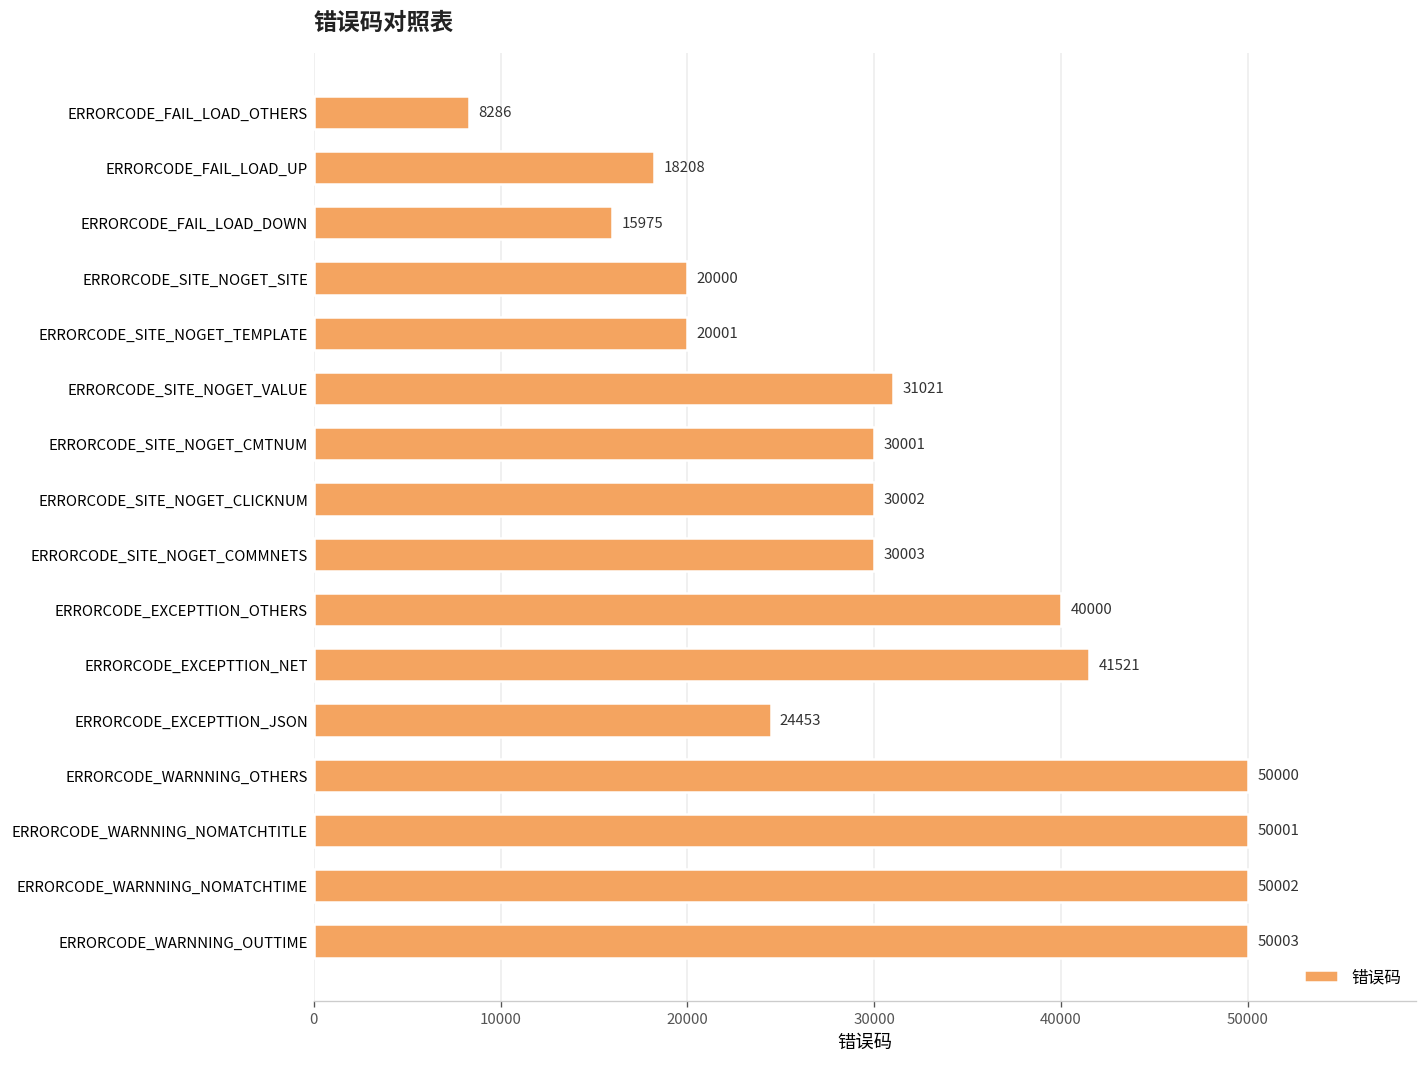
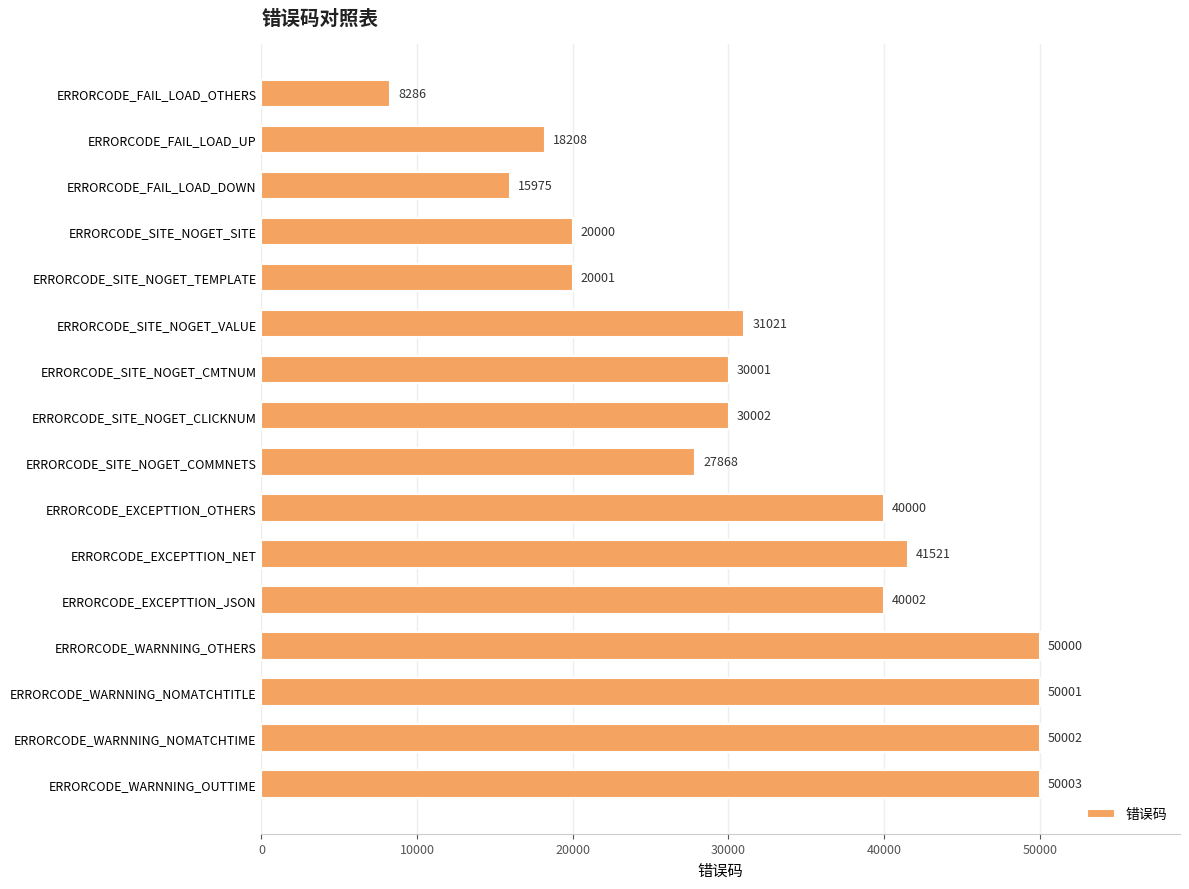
ERRORCODE_SITE_NOGET_COMMNETS: 30003 -> 27868
ERRORCODE_EXCEPTTION_JSON: 24453 -> 40002
